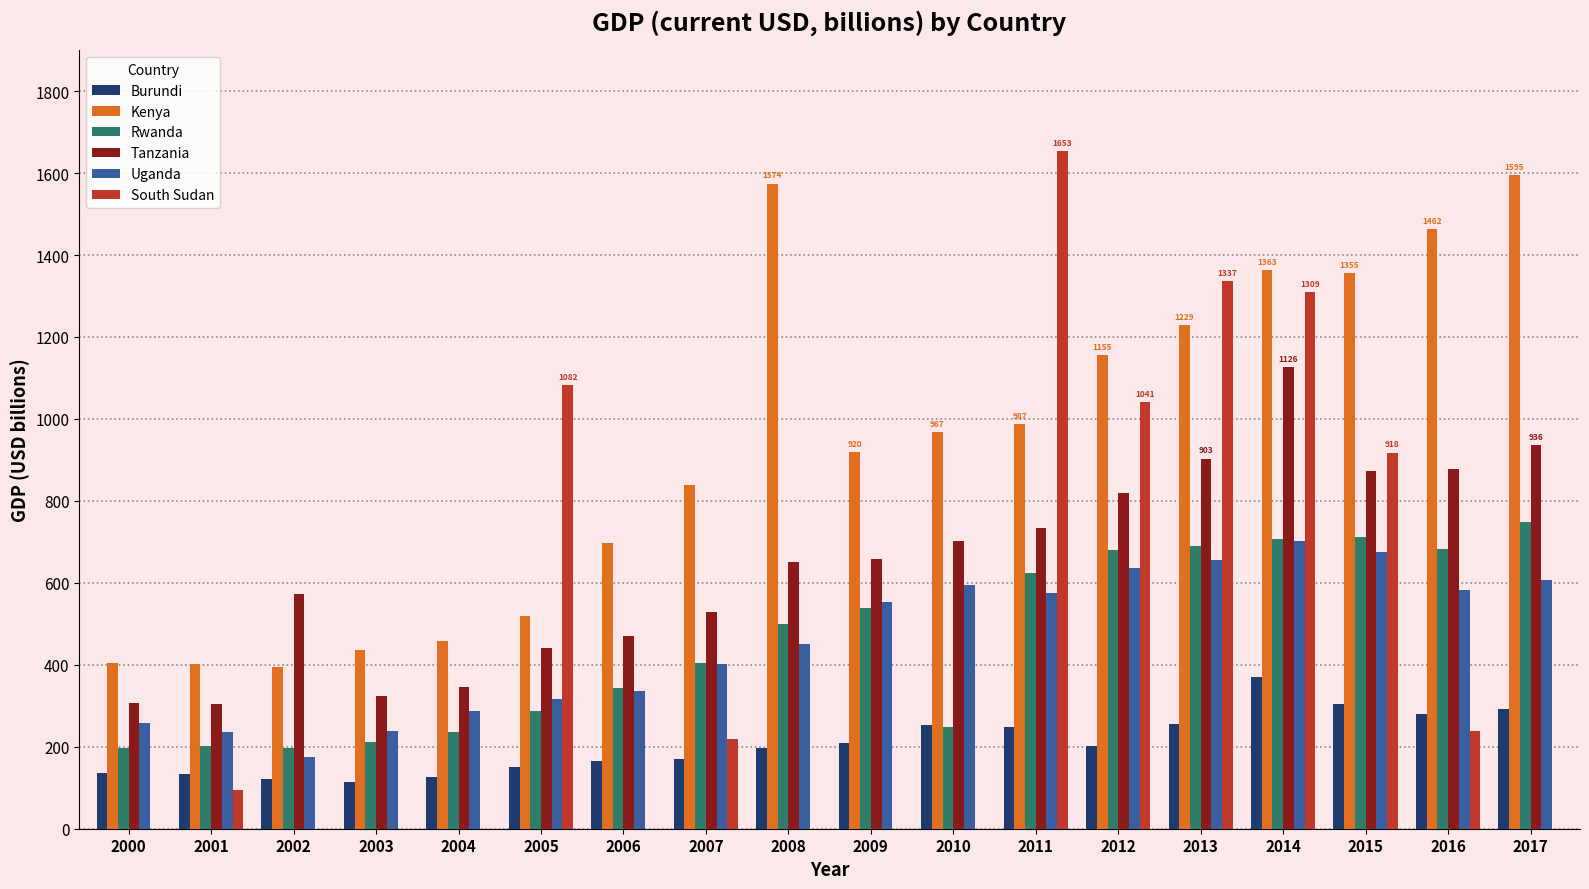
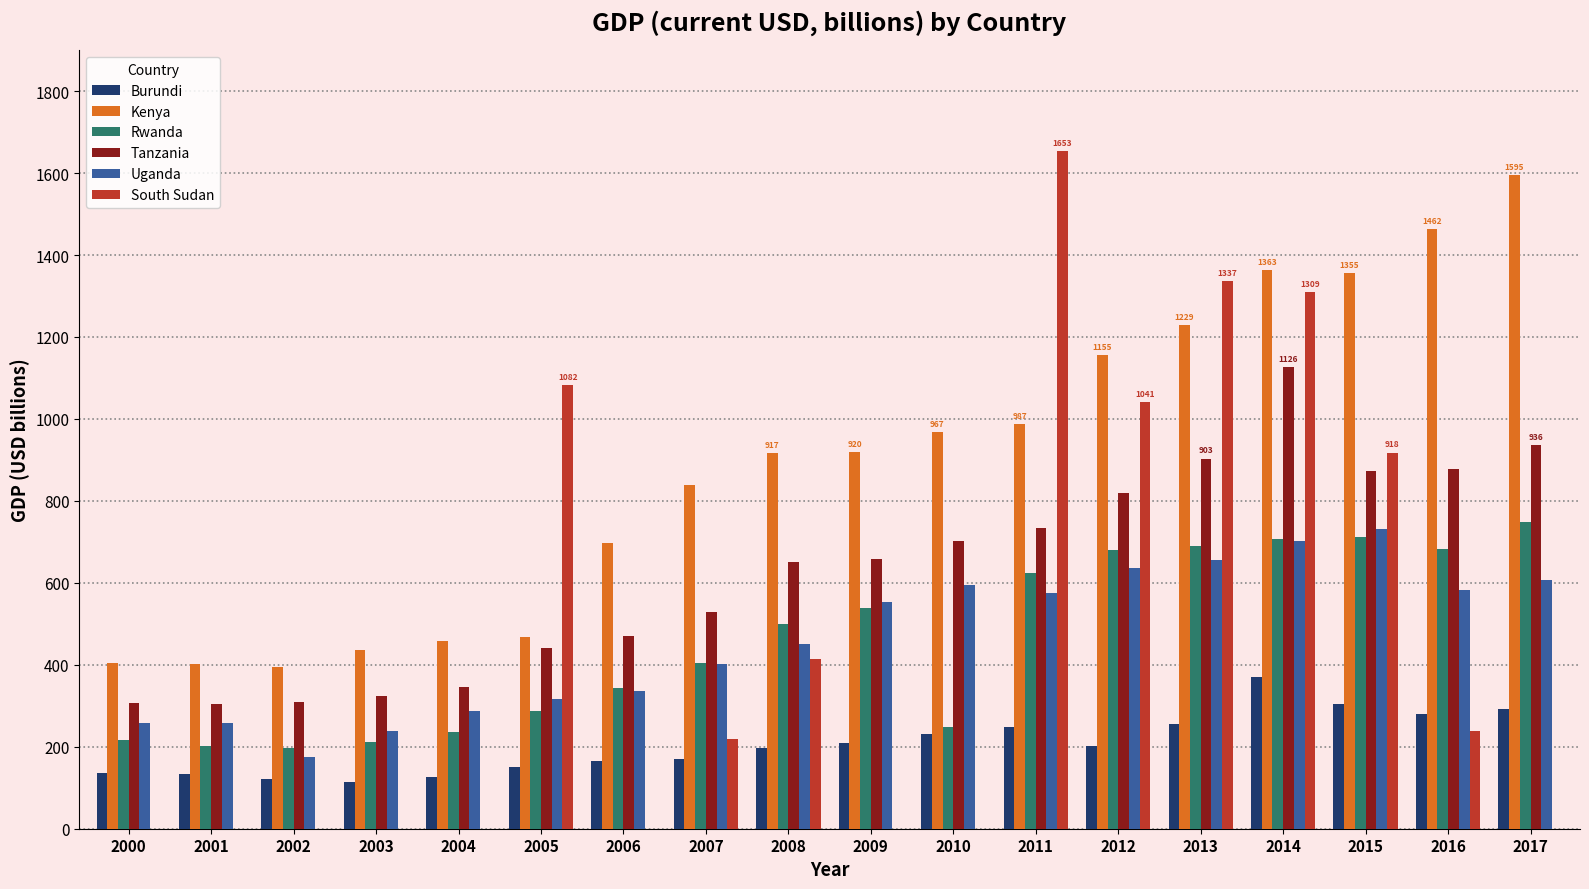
Rwanda, 2000: 200 -> 220
Uganda, 2001: 230 -> 260
South Sudan, 2001: 100 -> 0
Tanzania, 2002: 570 -> 310
Kenya, 2005: 520 -> 470
Kenya, 2008: 1574 -> 917
South Sudan, 2008: 0 -> 410
Burundi, 2010: 250 -> 230
Uganda, 2015: 680 -> 730
